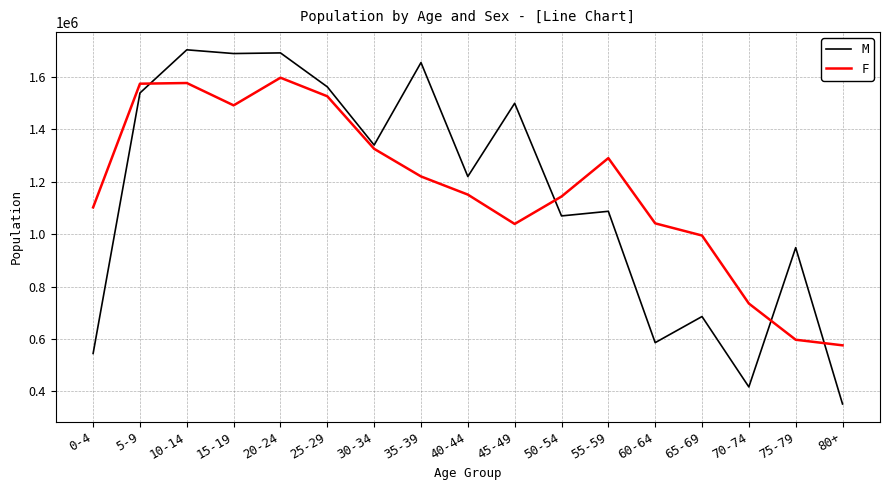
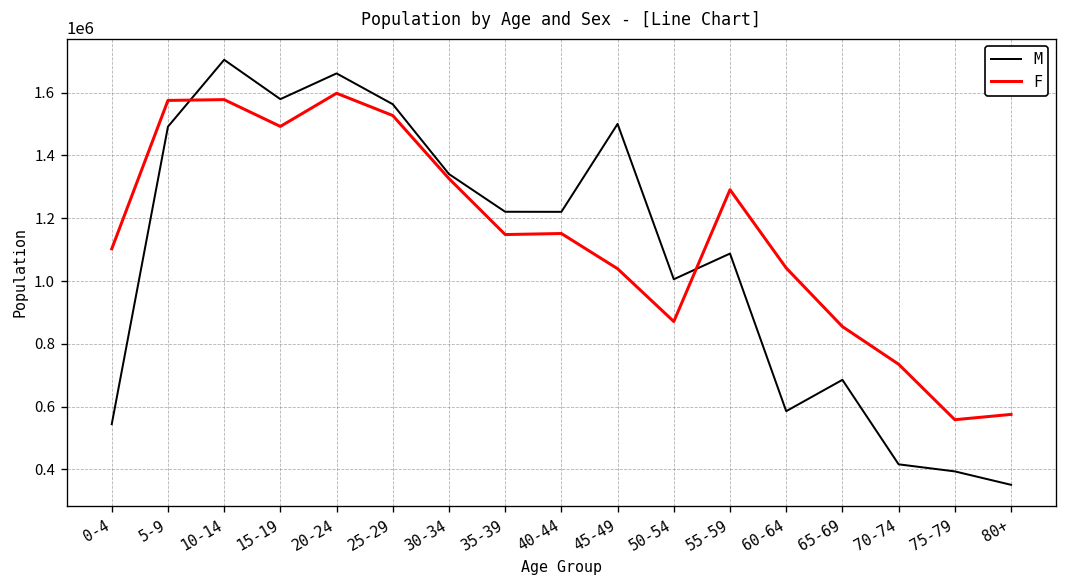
M, 5-9: 1540000 -> 1490000
M, 15-19: 1690000 -> 1580000
M, 20-24: 1690000 -> 1660000
M, 35-39: 1660000 -> 1220000
F, 35-39: 1220000 -> 1150000
M, 50-54: 1070000 -> 1010000
F, 50-54: 1140000 -> 870000
F, 65-69: 990000 -> 850000
M, 75-79: 950000 -> 390000
F, 75-79: 600000 -> 560000
